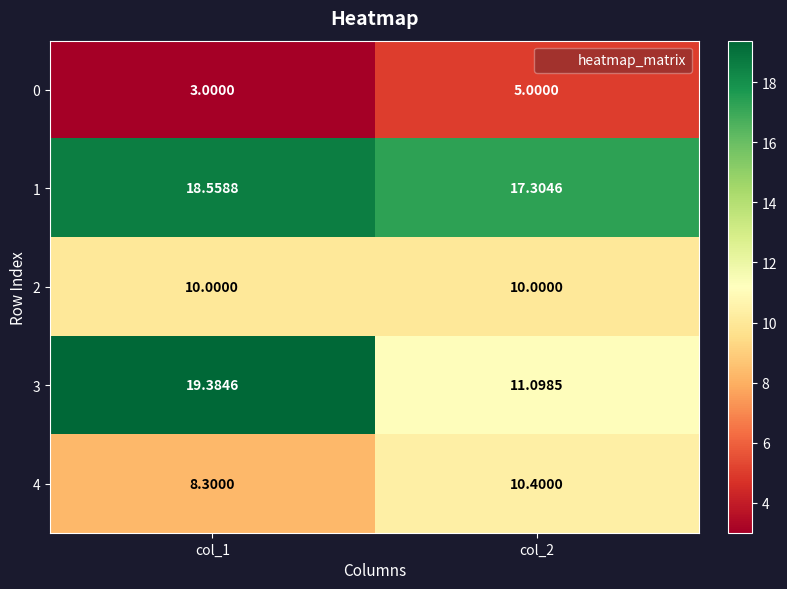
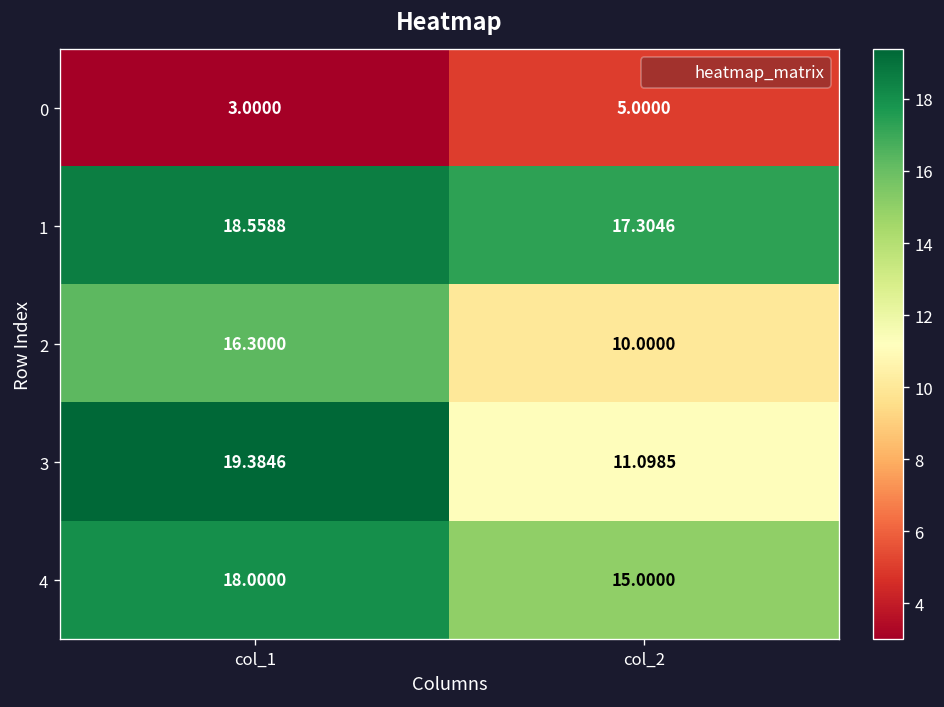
2, col_1: 10.0000 -> 16.3000
4, col_1: 8.3000 -> 18.0000
4, col_2: 10.4000 -> 15.0000
